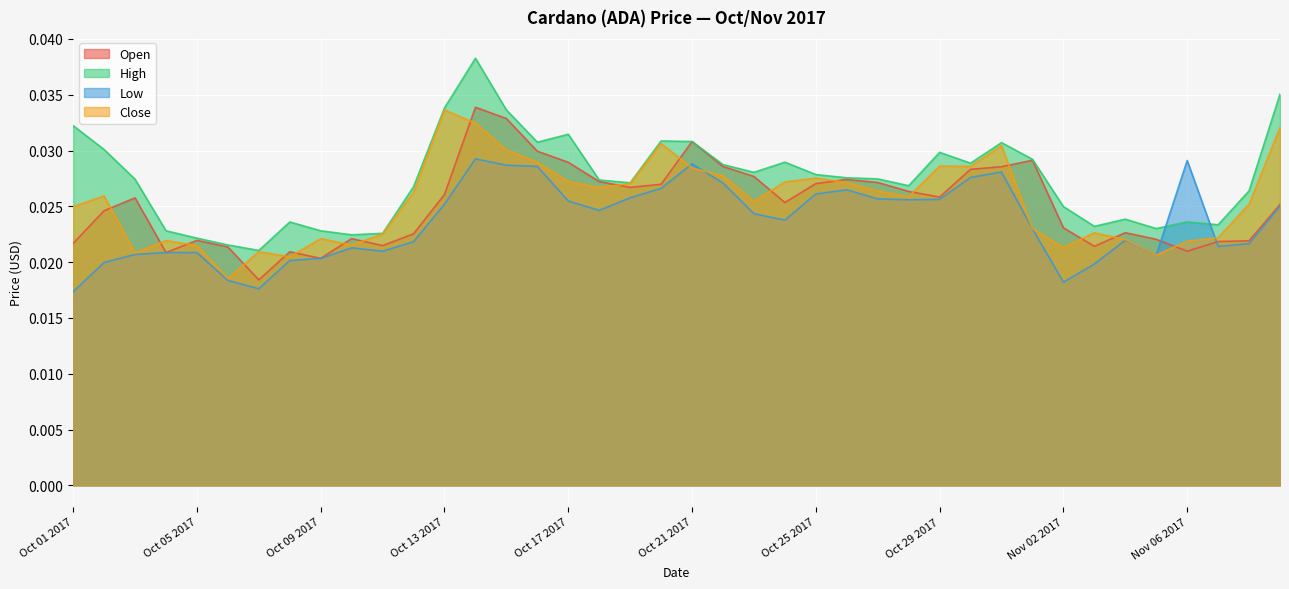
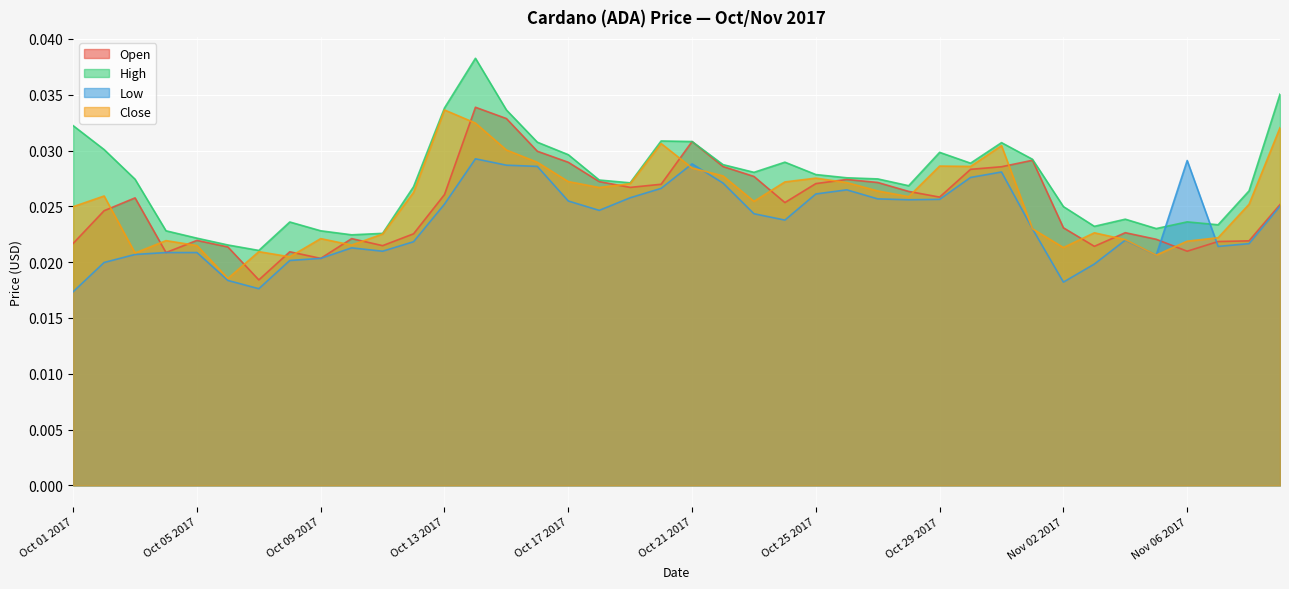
High, Oct 17 2017: 0.0315 -> 0.0296
